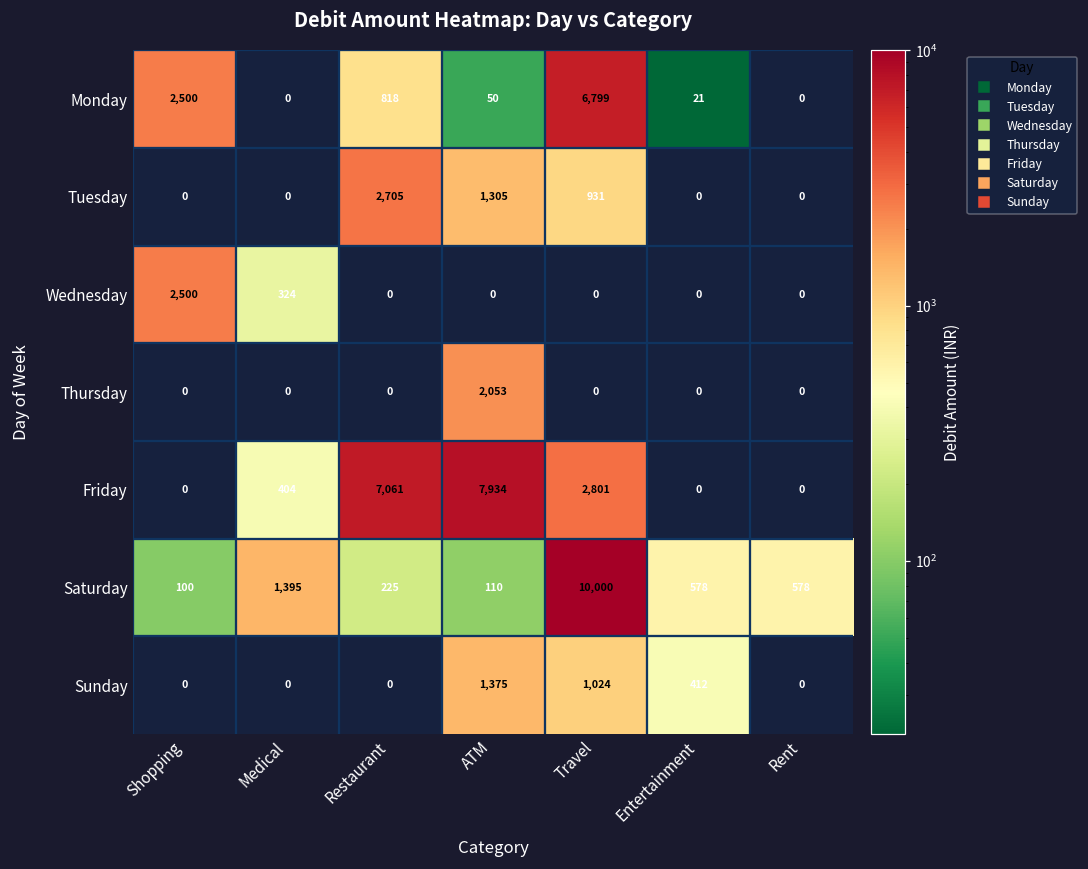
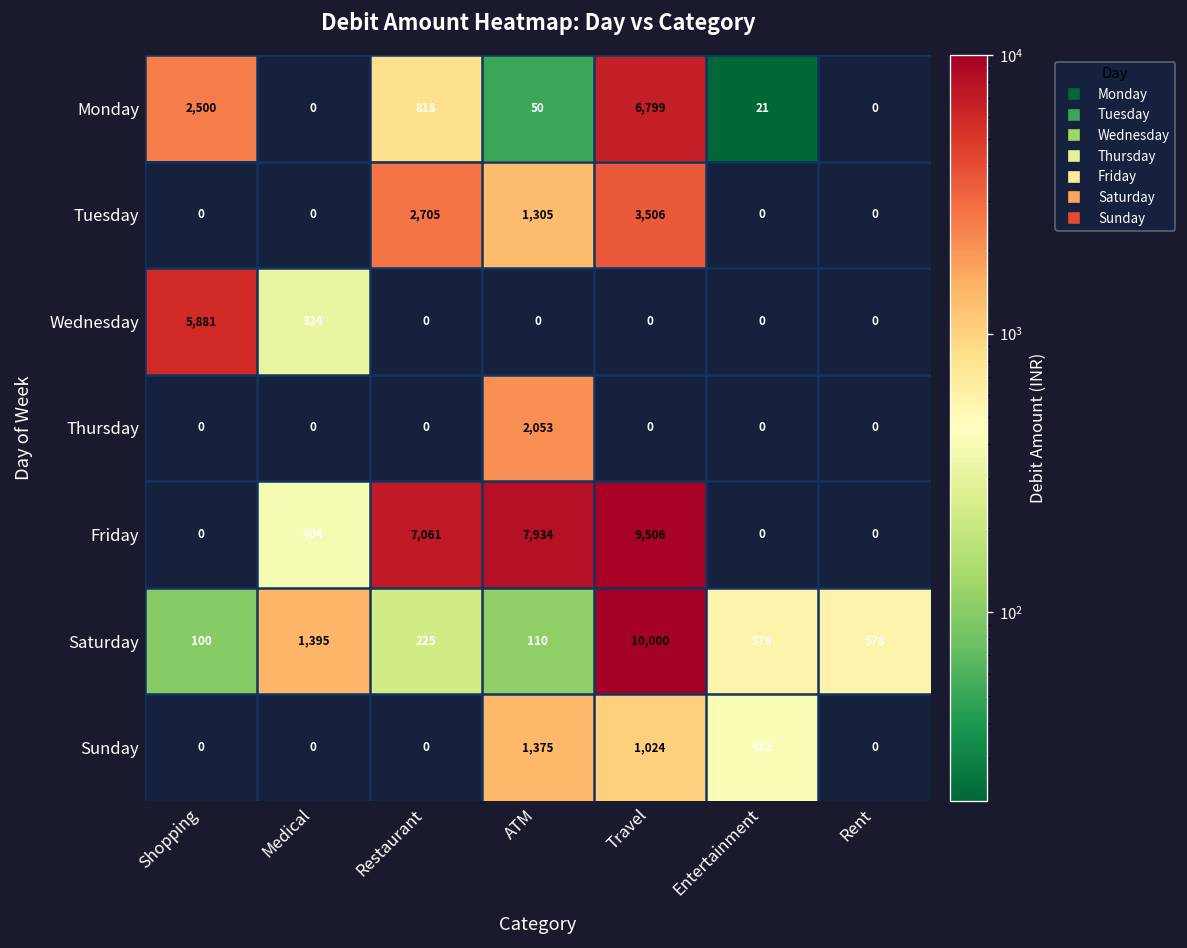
Tuesday, Travel: 931 -> 3,506
Wednesday, Shopping: 2,500 -> 5,881
Friday, Travel: 2,801 -> 9,506
